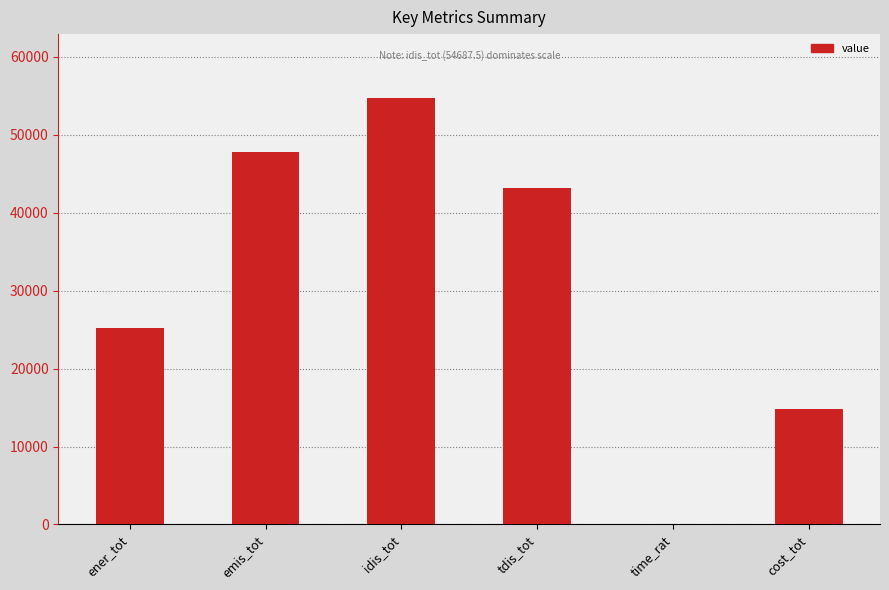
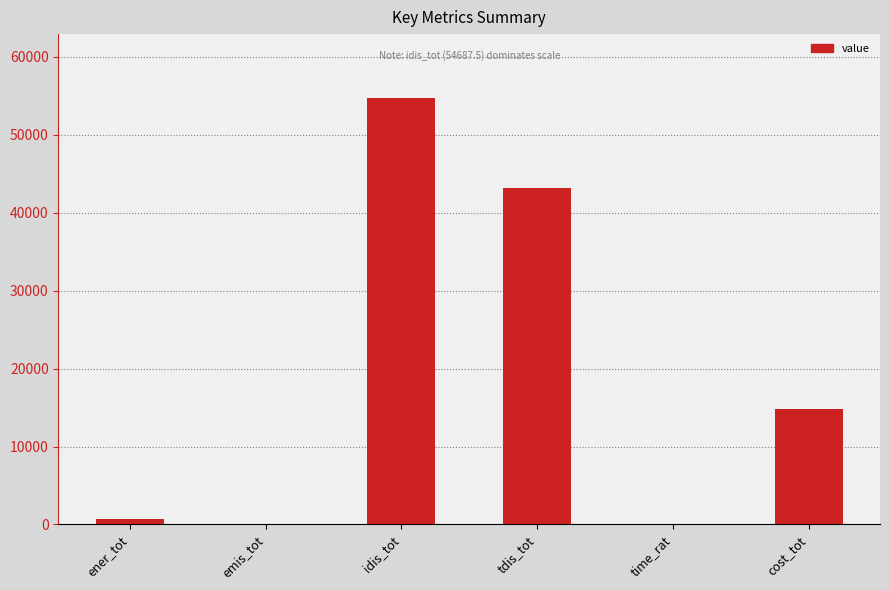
ener_tot: 25000 -> 1000
emis_tot: 48000 -> 0
